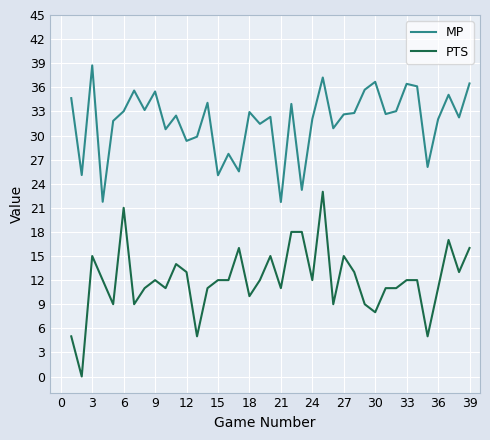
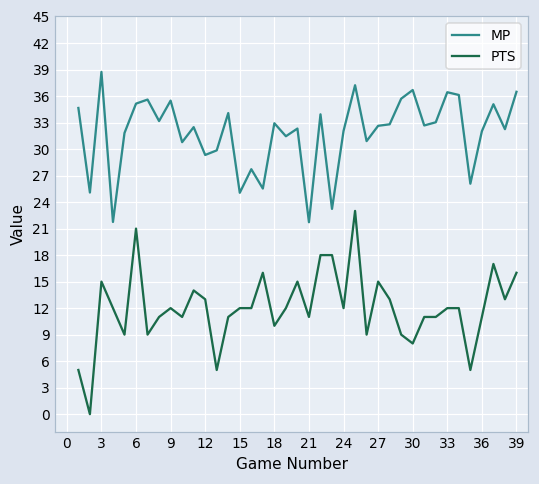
MP, 6: 33 -> 35
